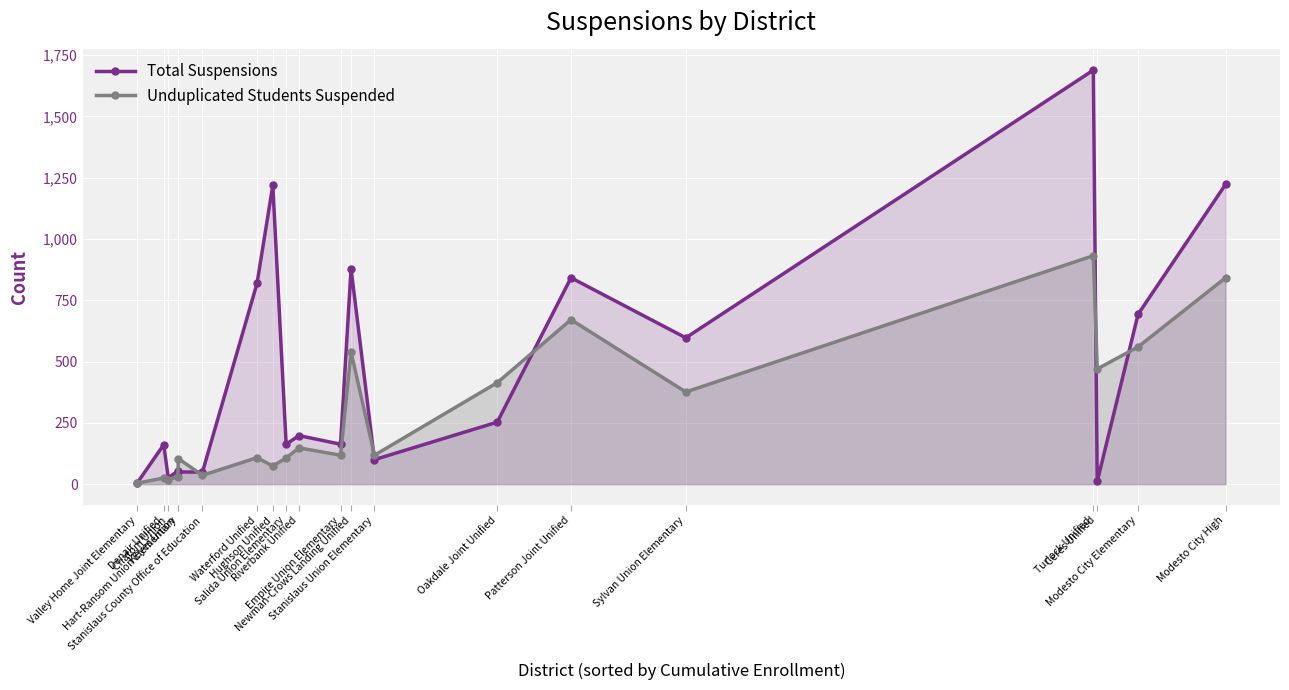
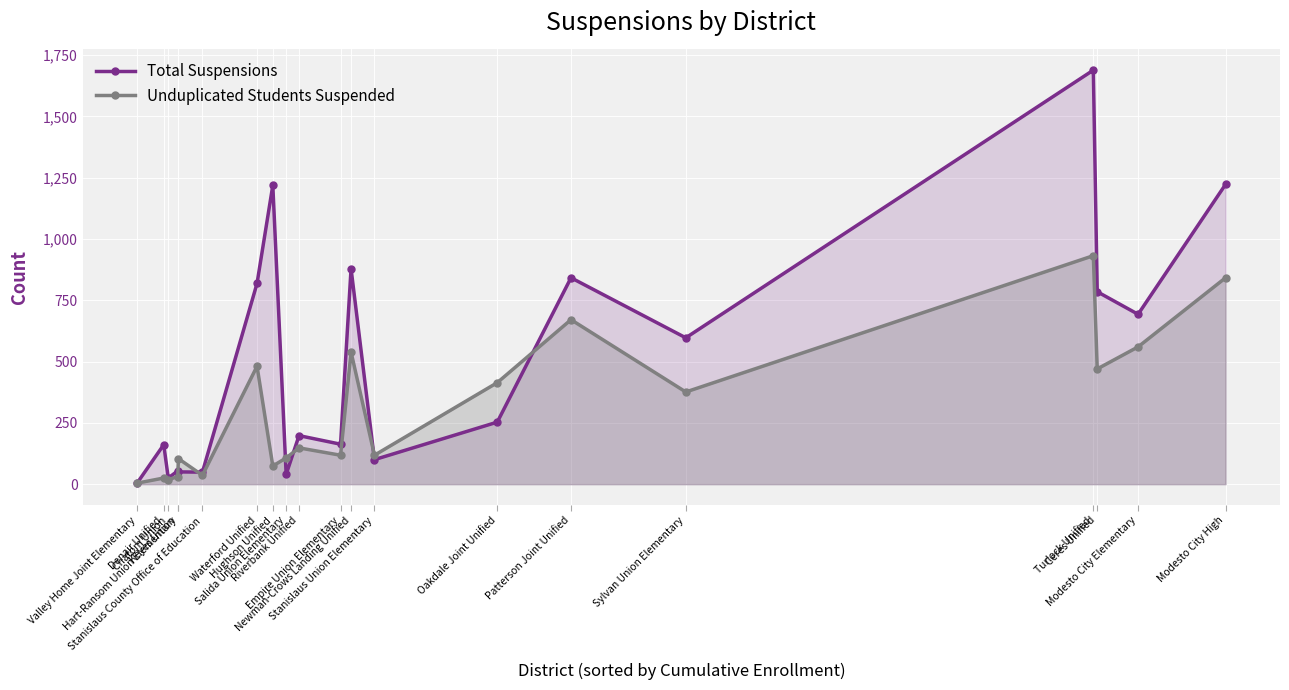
Unduplicated Students Suspended, Waterford Unified: 110 -> 480
Total Suspensions, Salida Union Elementary: 160 -> 40
Total Suspensions, Ceres Unified: 10 -> 790
